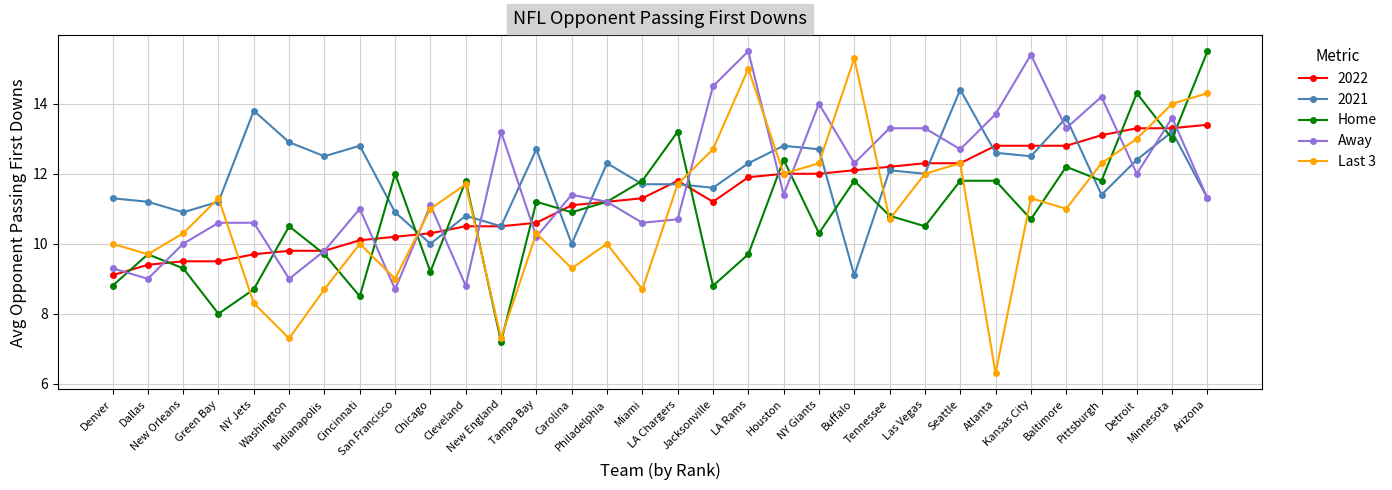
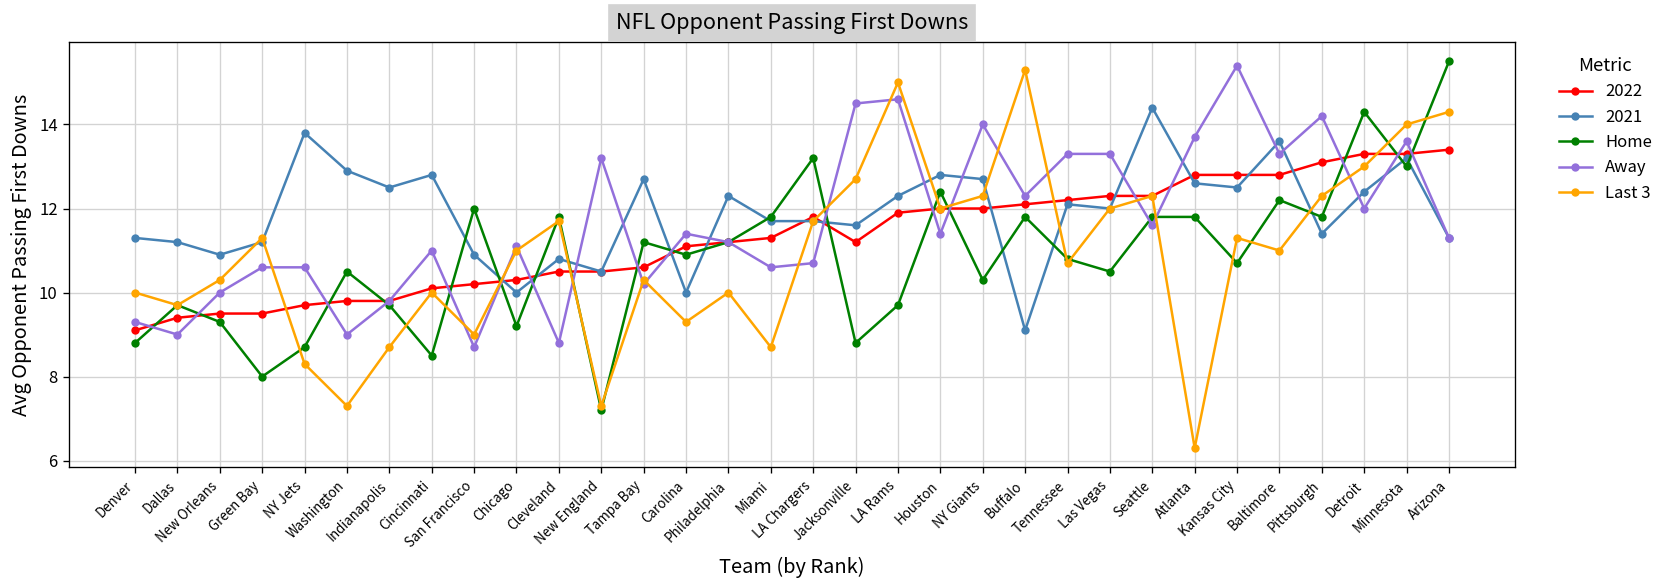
Away, LA Rams: 15.5 -> 14.6
Away, Seattle: 12.7 -> 11.6
